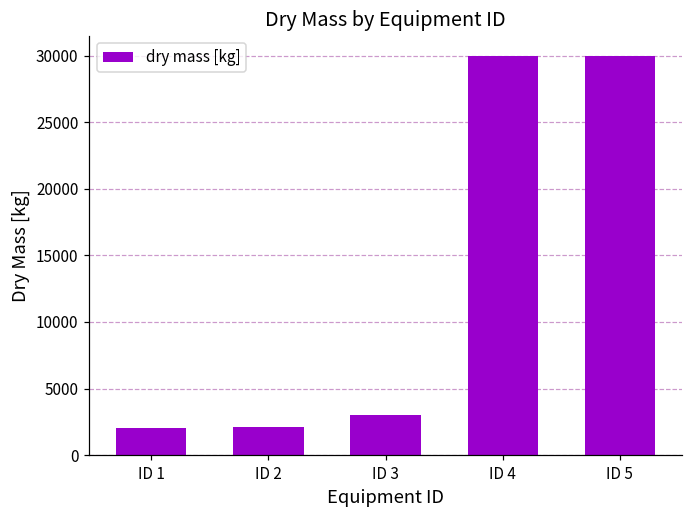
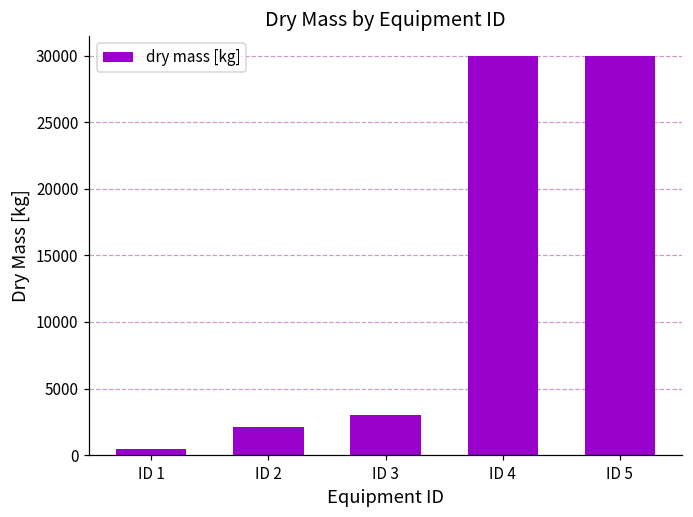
ID 1: 2000 -> 400
